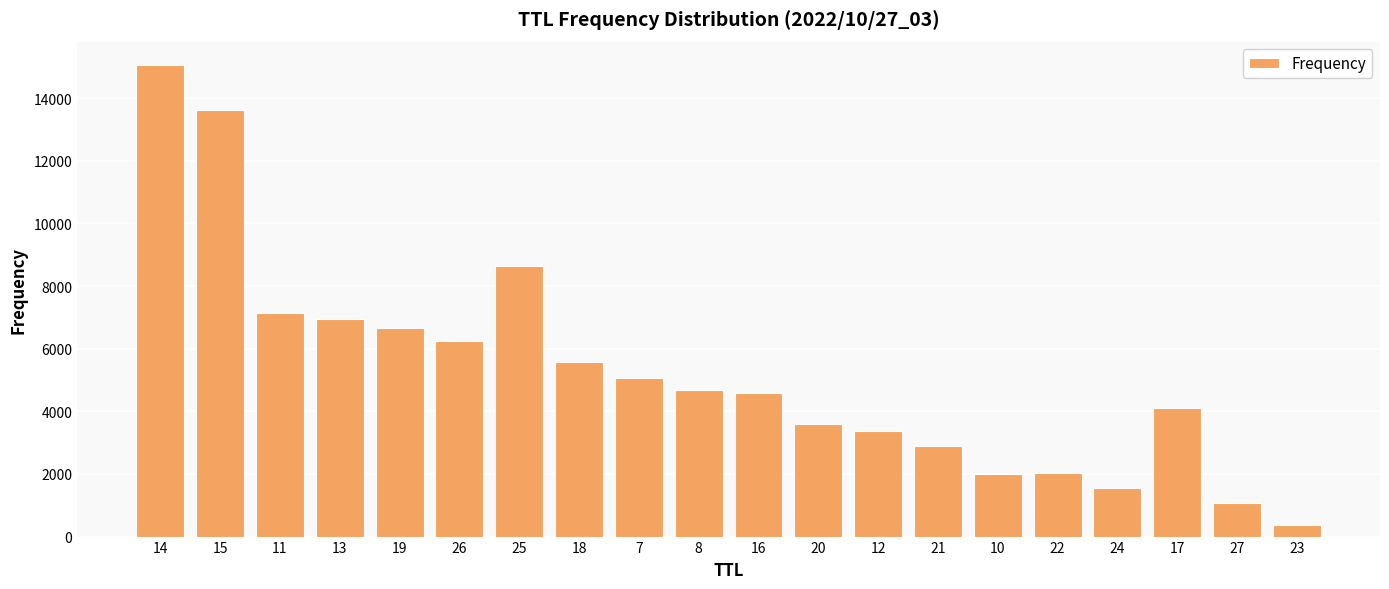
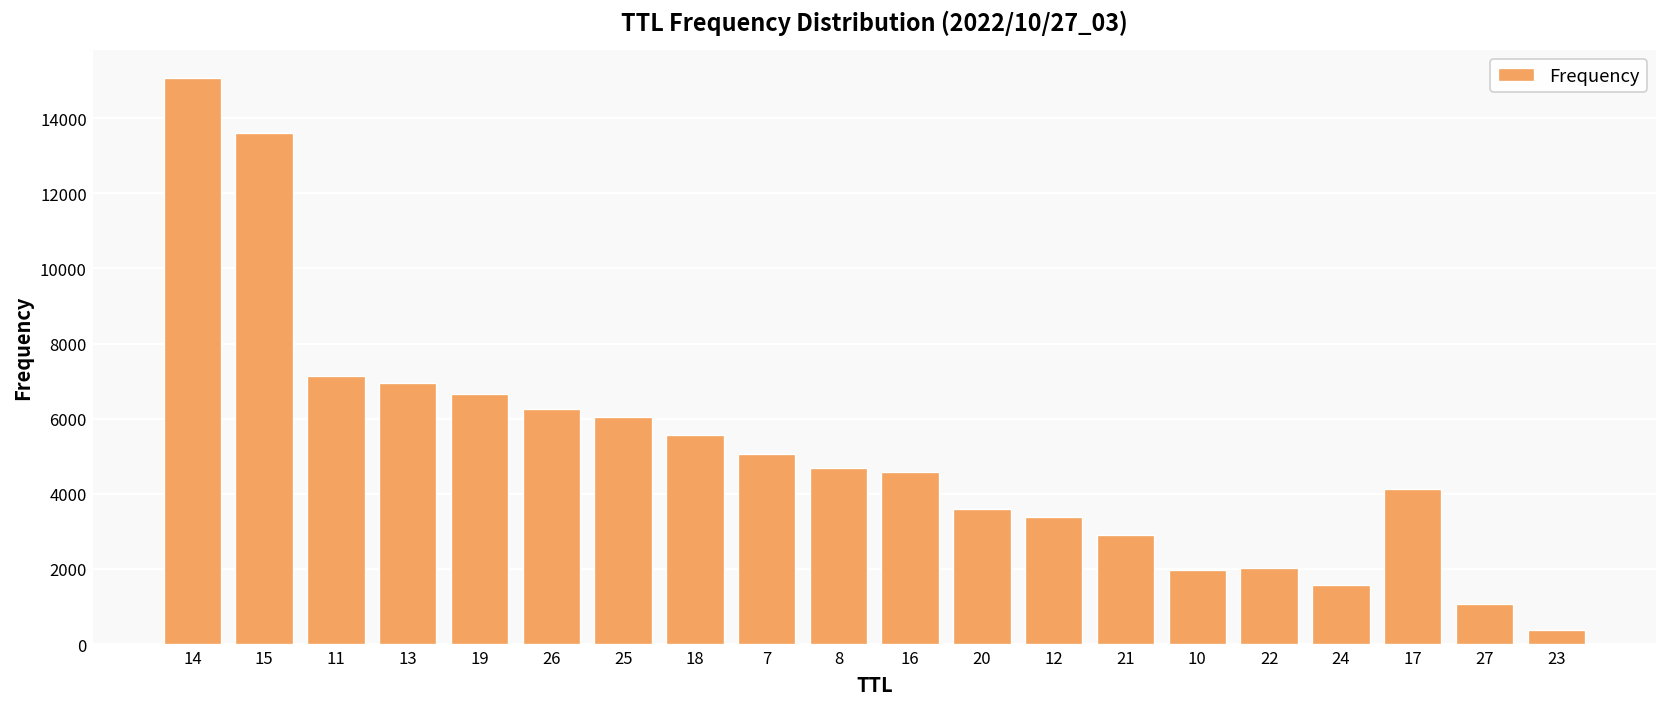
25: 8700 -> 6000
